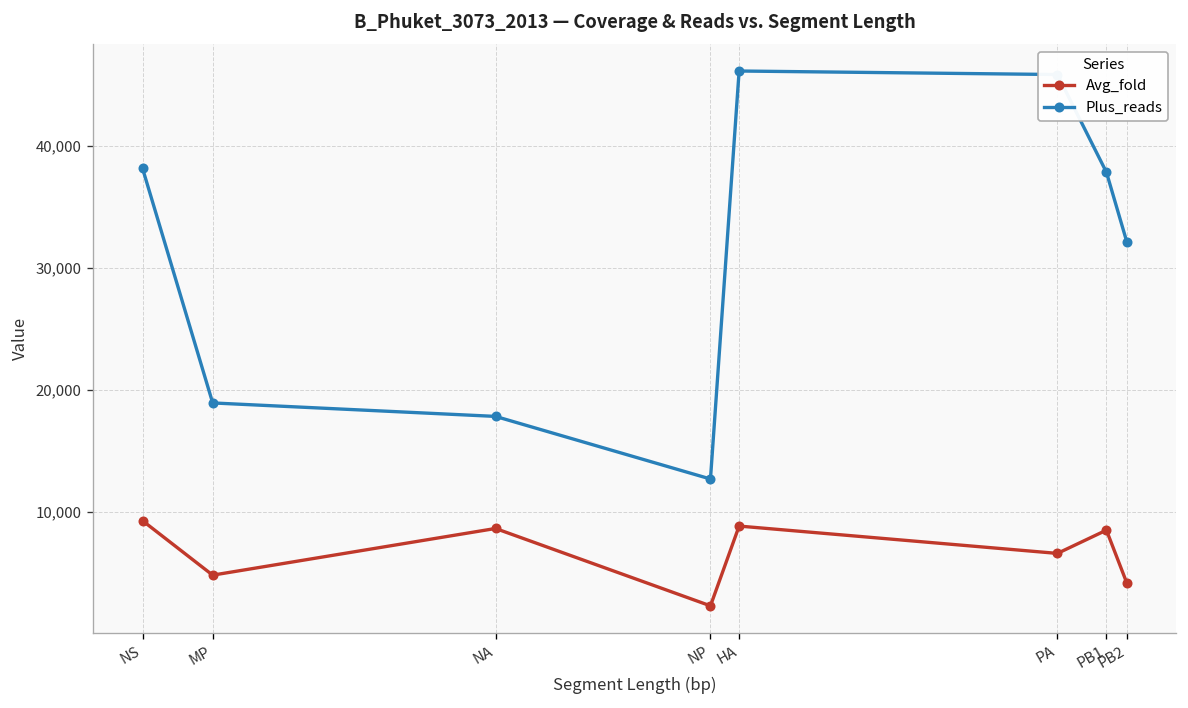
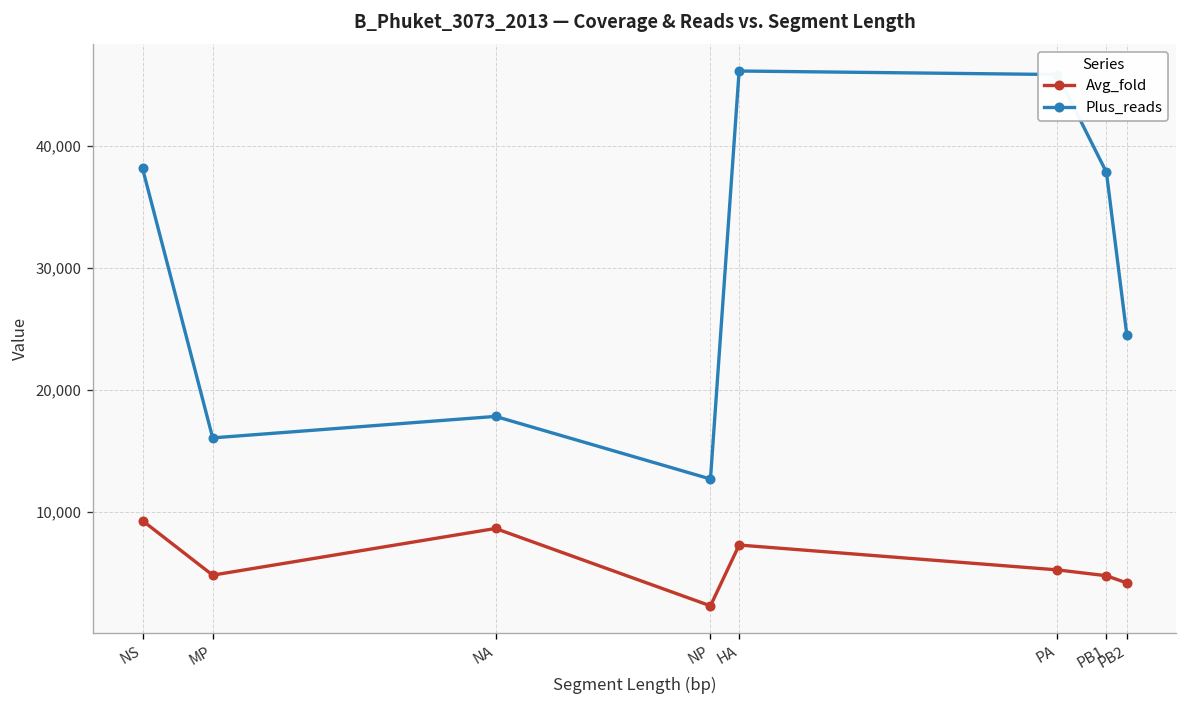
Plus_reads, MP: 18,900 -> 16,100
Avg_fold, HA: 8,800 -> 7,300
Avg_fold, PA: 6,600 -> 5,200
Avg_fold, PB1: 8,500 -> 4,800
Plus_reads, PB2: 32,100 -> 24,500
